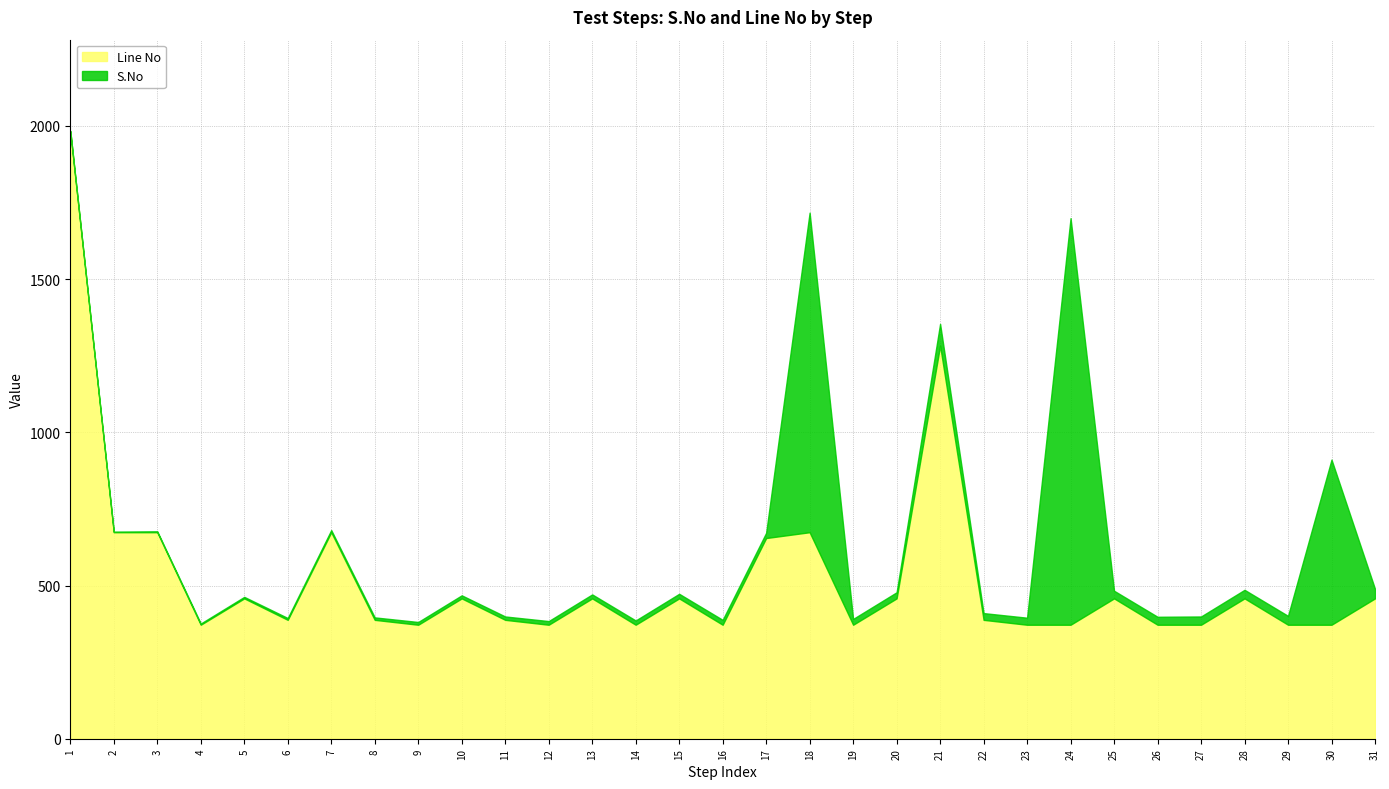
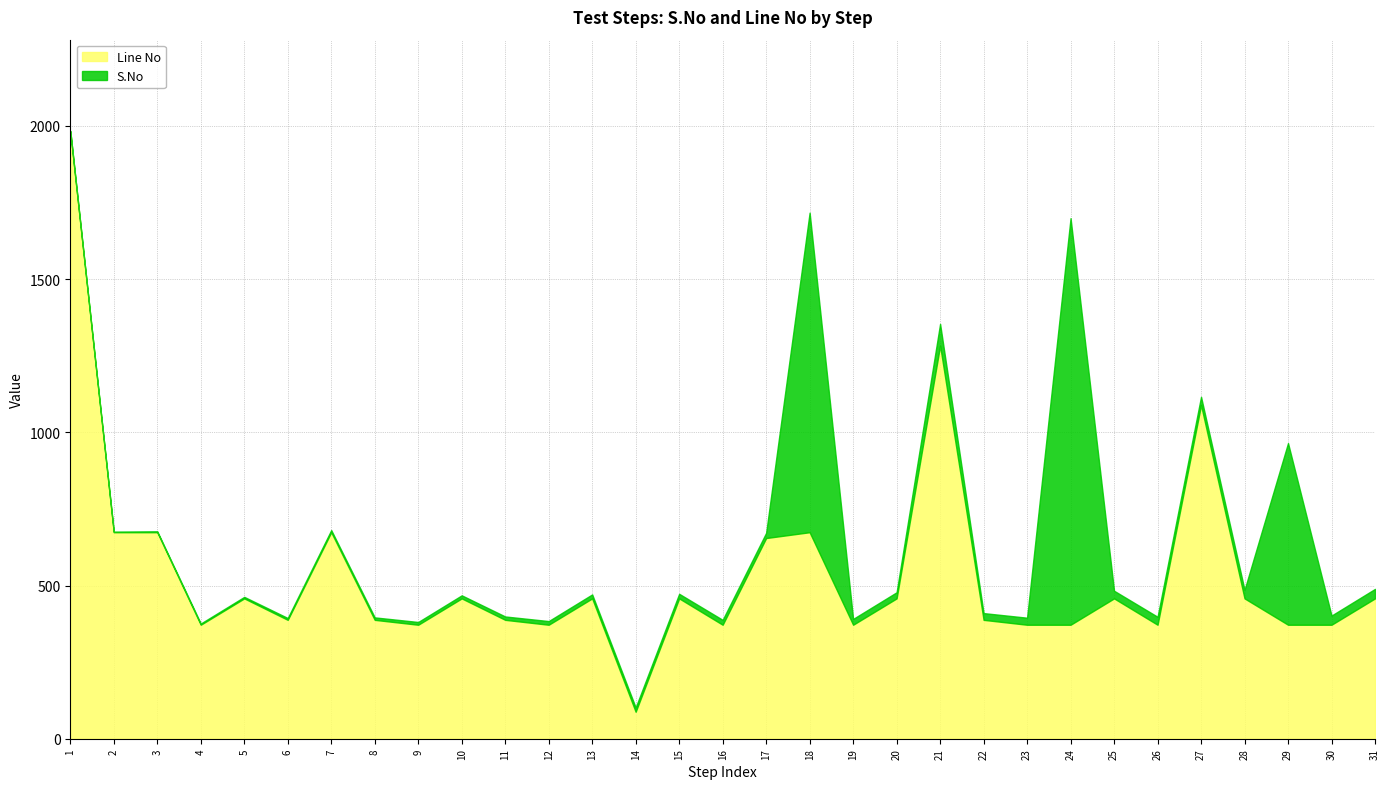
Line No, 14: 370 -> 90
Line No, 27: 370 -> 1090
S.No, 29: 30 -> 590
S.No, 30: 540 -> 30
